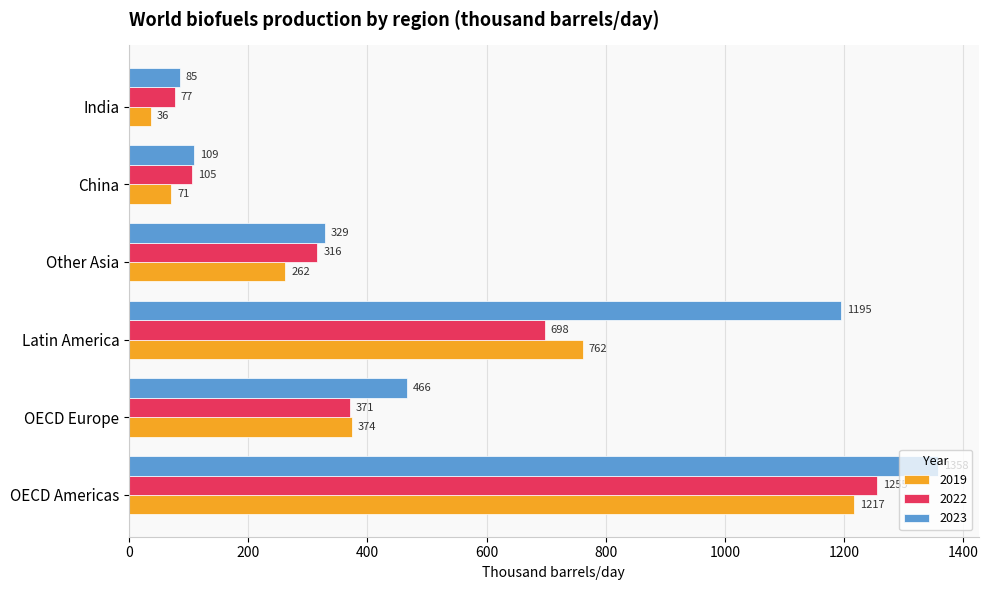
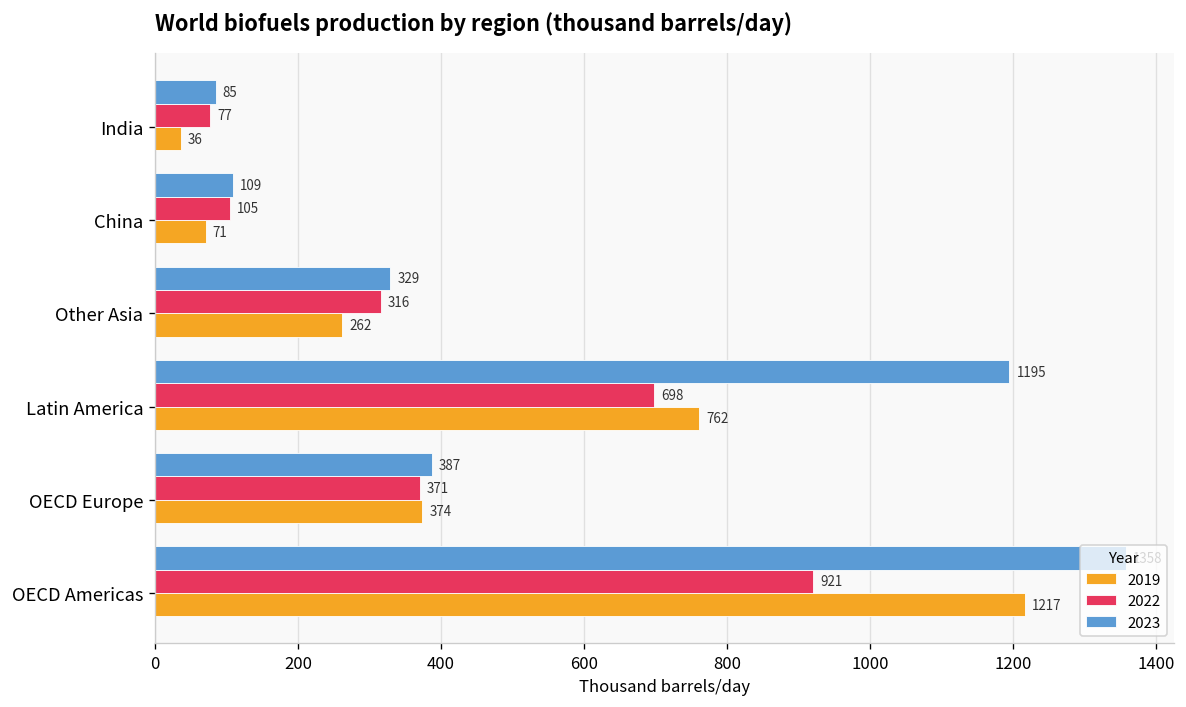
2023, OECD Europe: 466 -> 387
2022, OECD Americas: 1260 -> 920
